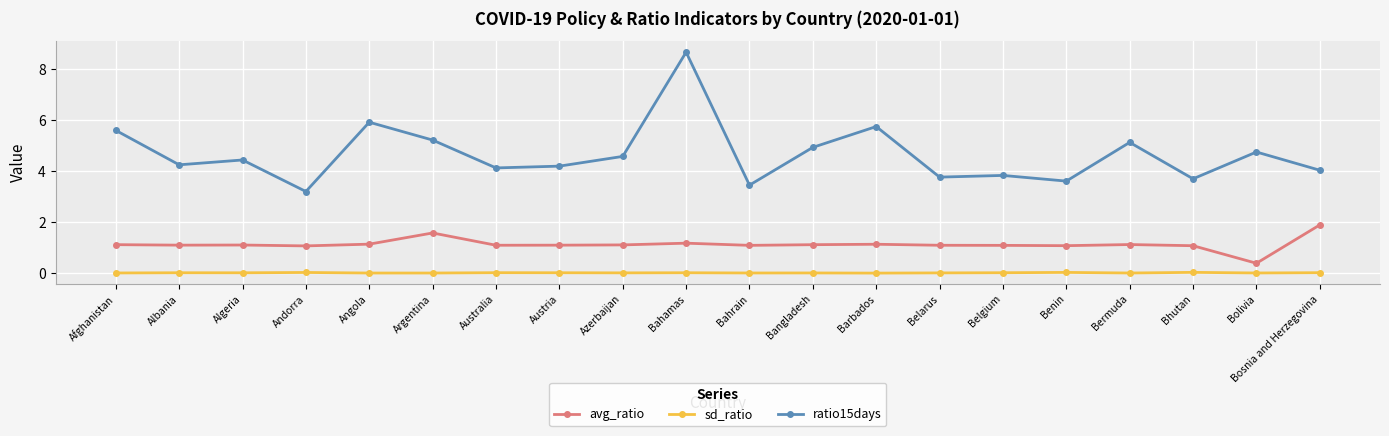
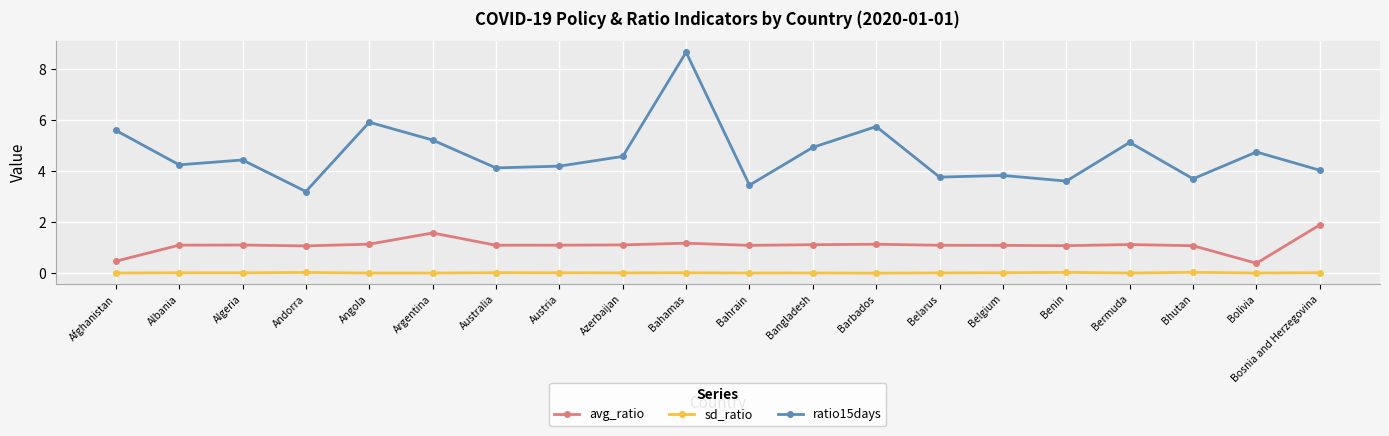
avg_ratio, Afghanistan: 1.1 -> 0.5
